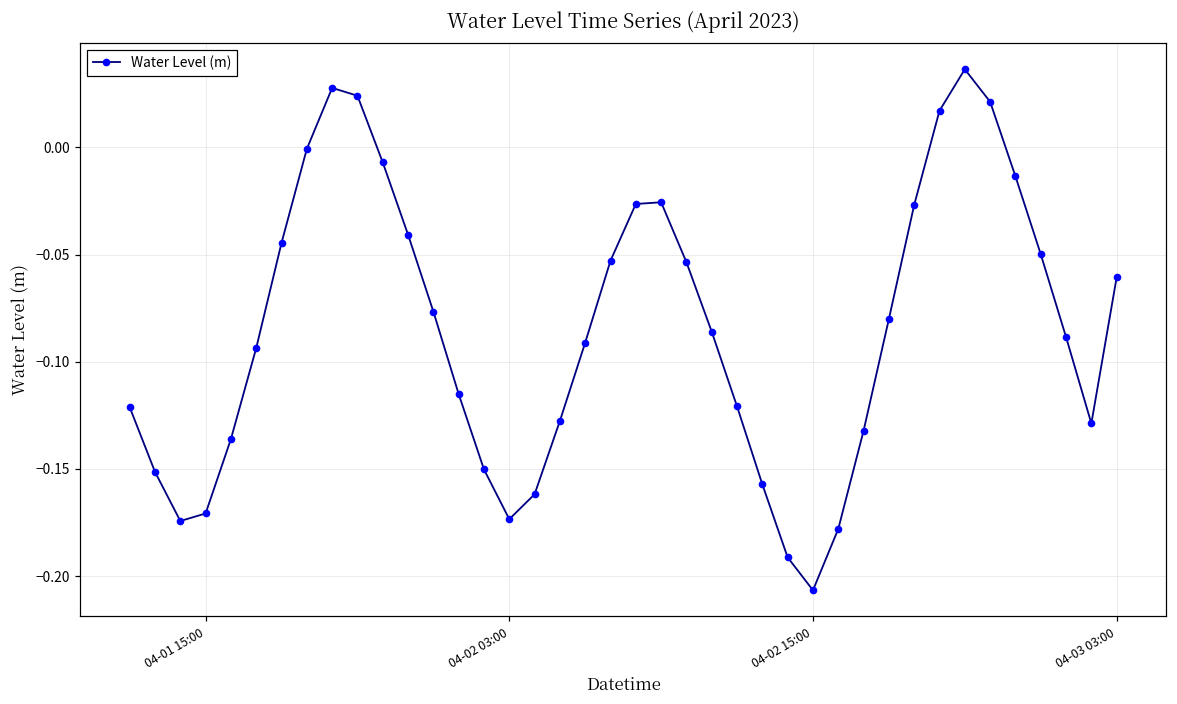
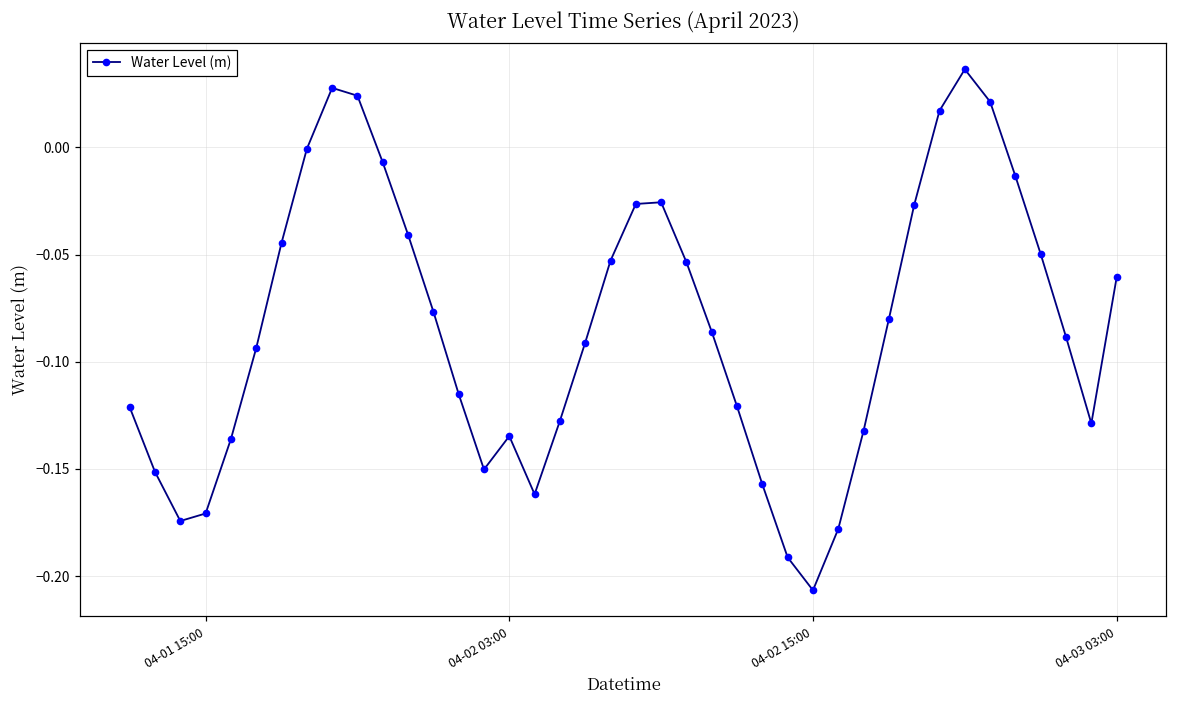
04-02 03:00: -0.173 -> -0.135
